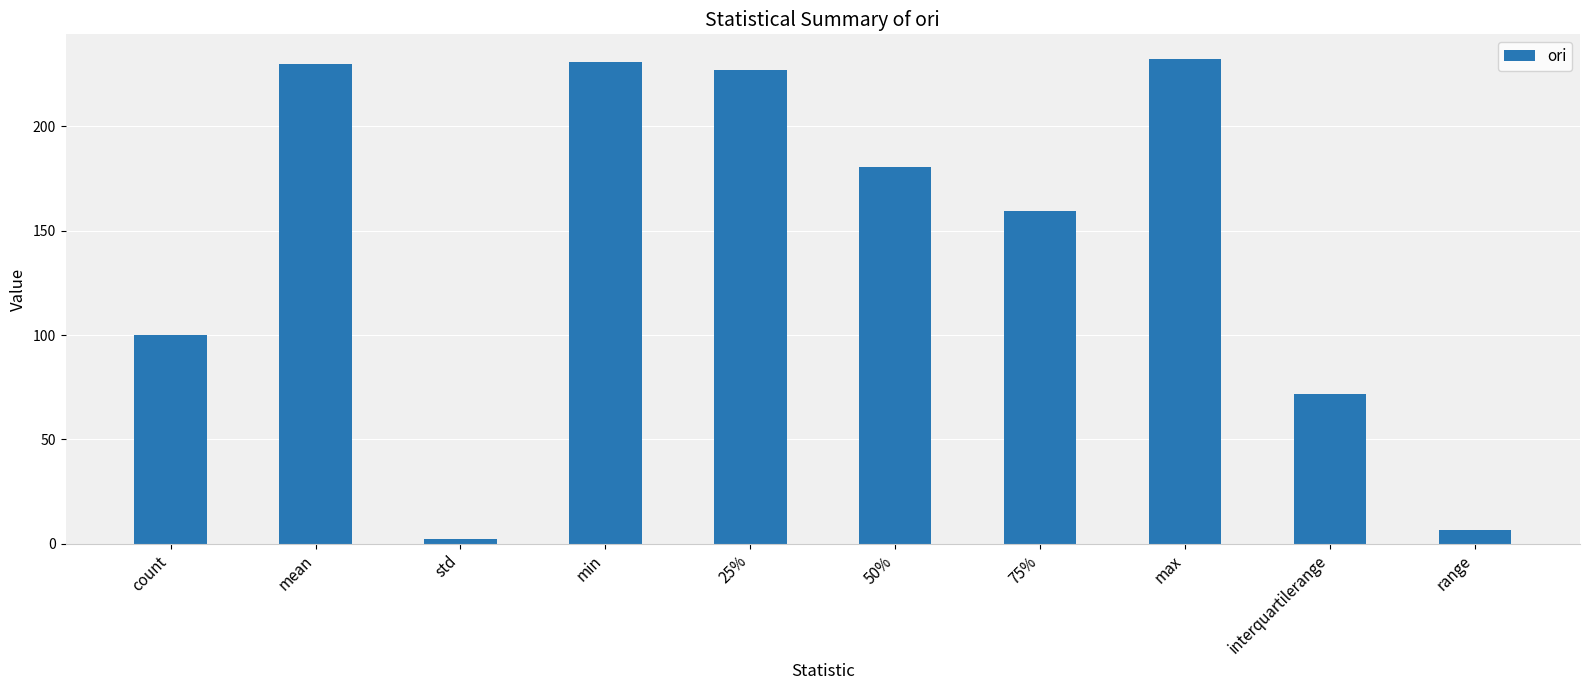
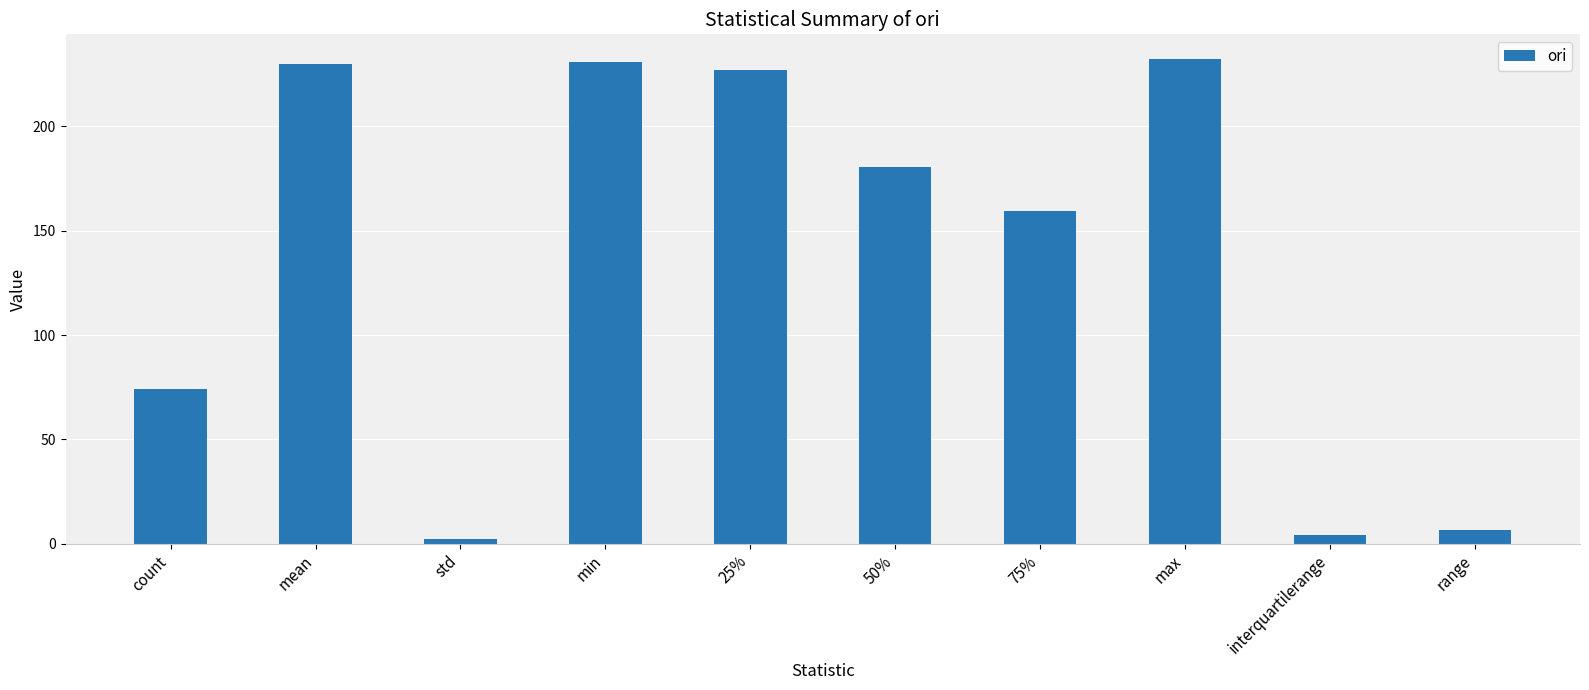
count: 100 -> 74
interquartilerange: 72 -> 4
